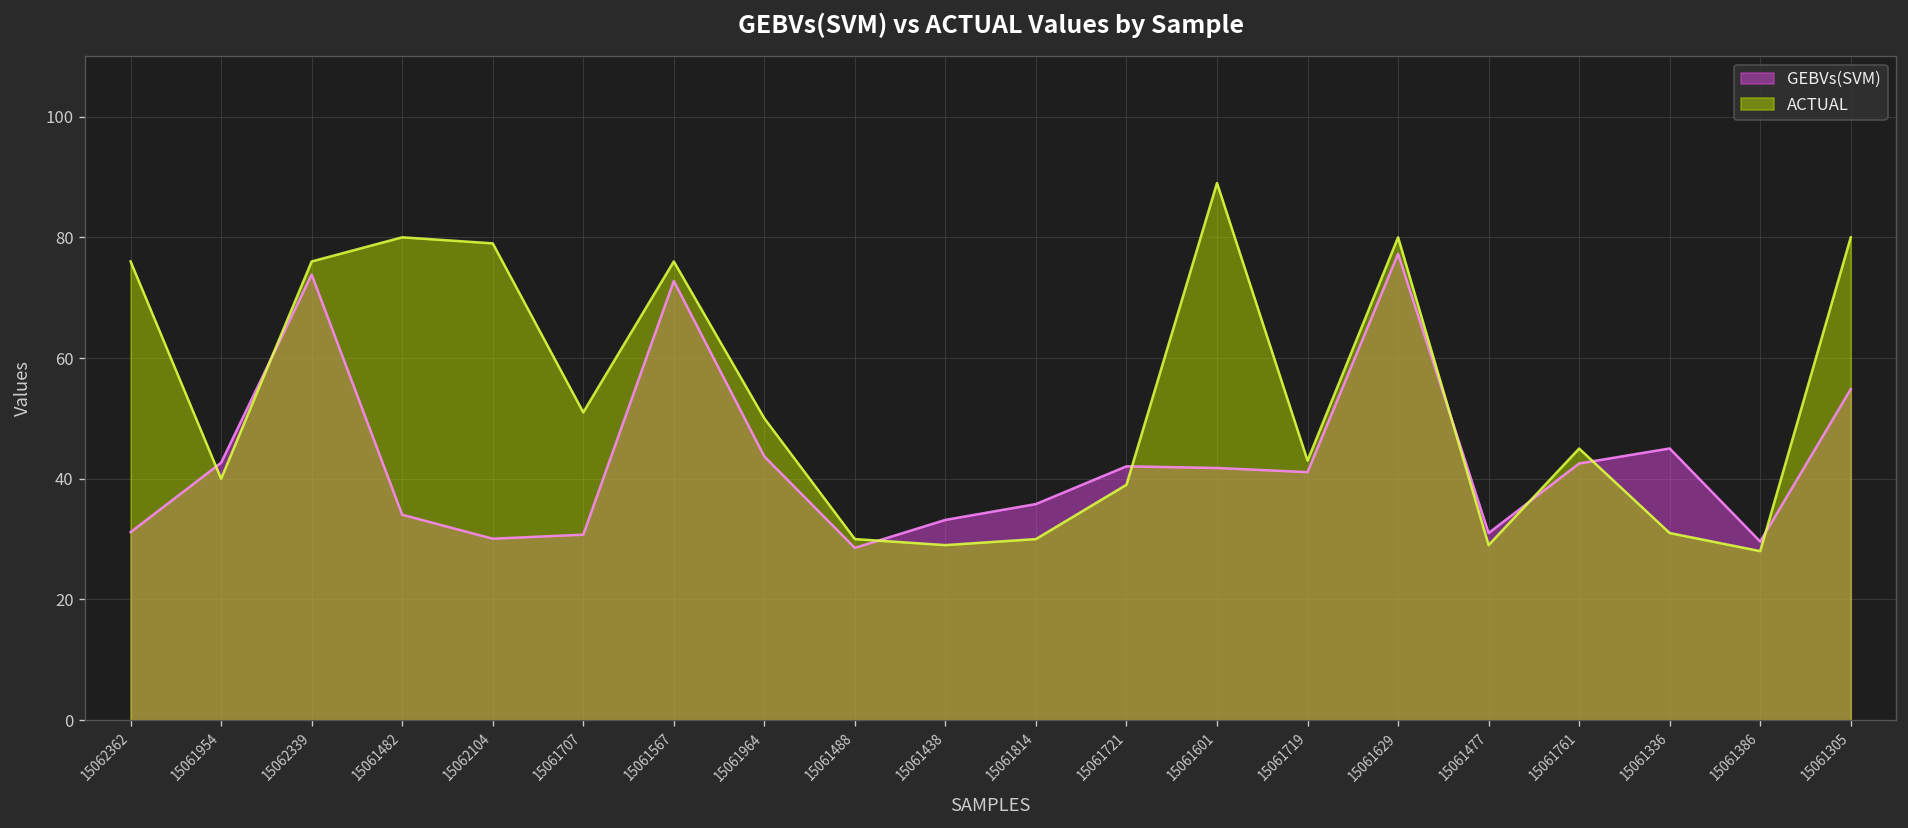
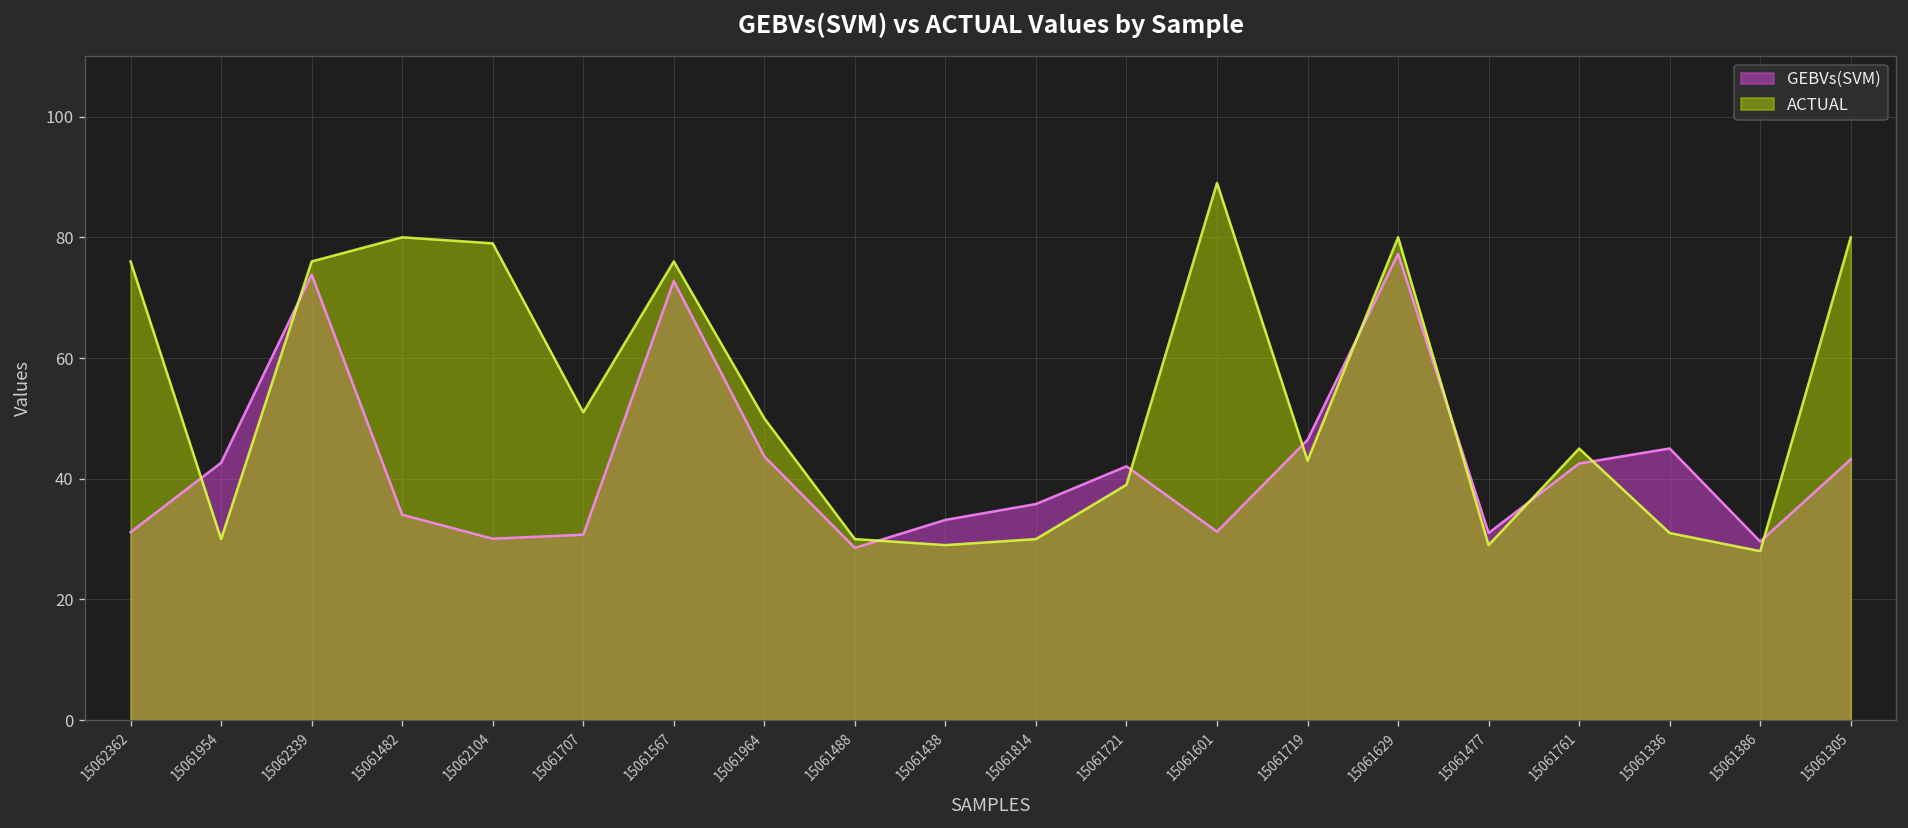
ACTUAL, 15061954: 40 -> 30
GEBVs(SVM), 15061601: 42 -> 31
GEBVs(SVM), 15061719: 41 -> 46
GEBVs(SVM), 15061305: 55 -> 43
